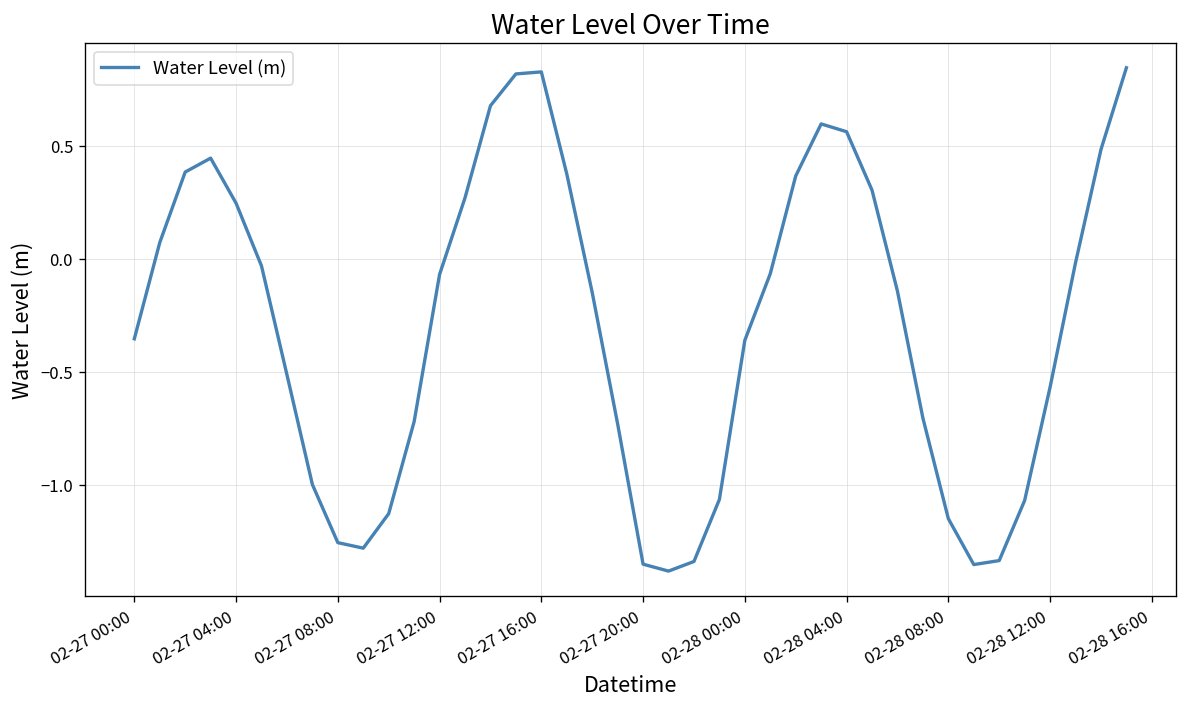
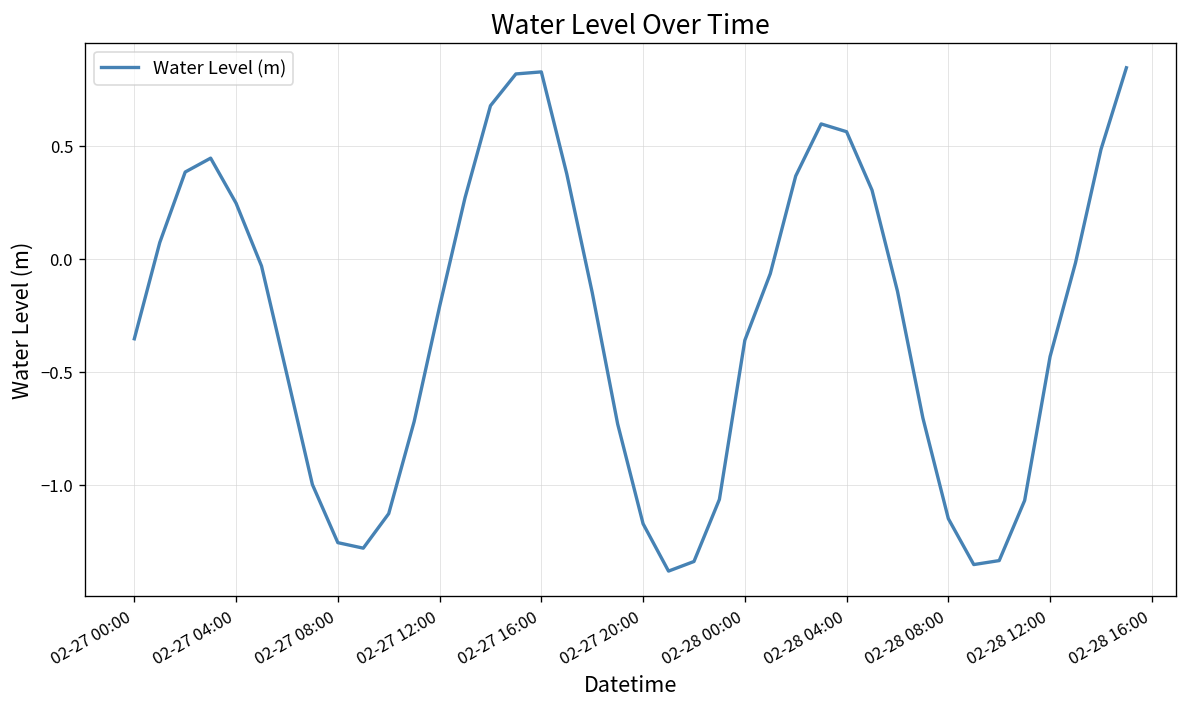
02-27 12:00: -0.07 -> -0.21
02-27 20:00: -1.35 -> -1.17
02-28 12:00: -0.57 -> -0.43
